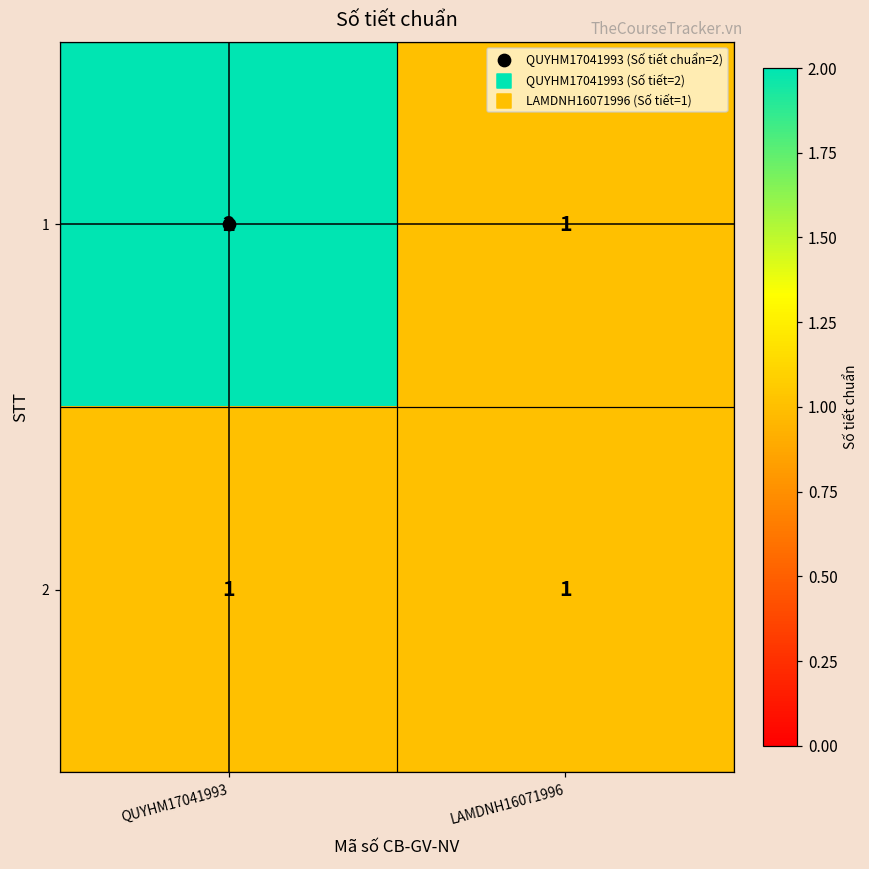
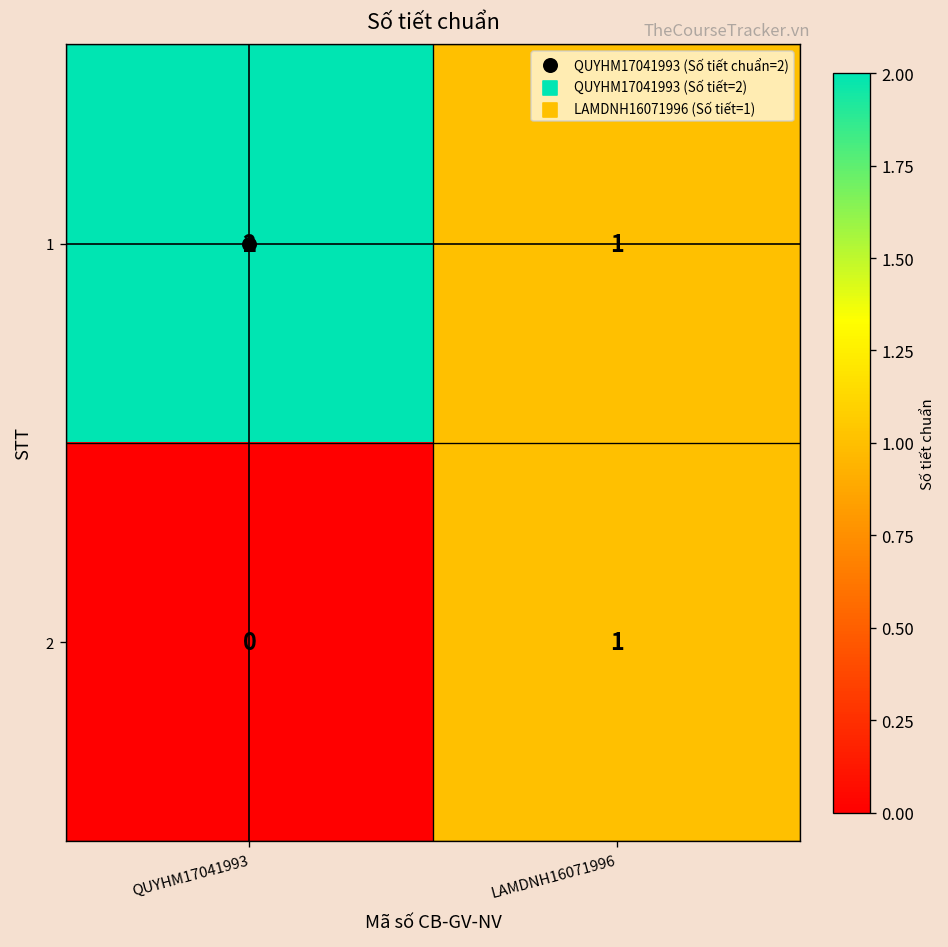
2, QUYHM17041993: 1 -> 0
